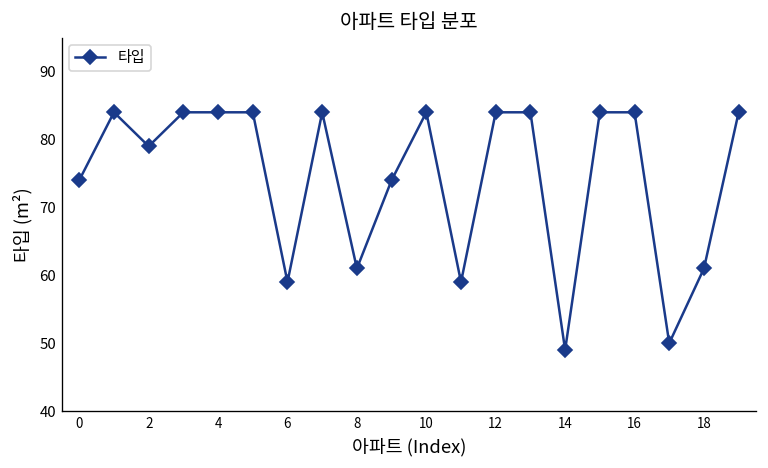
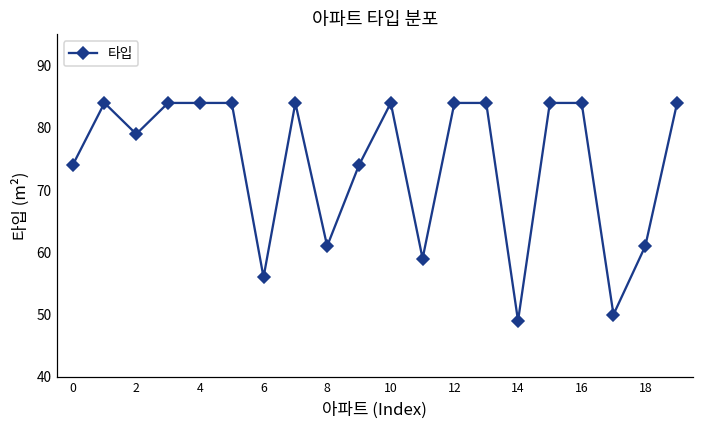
6: 59 -> 56
